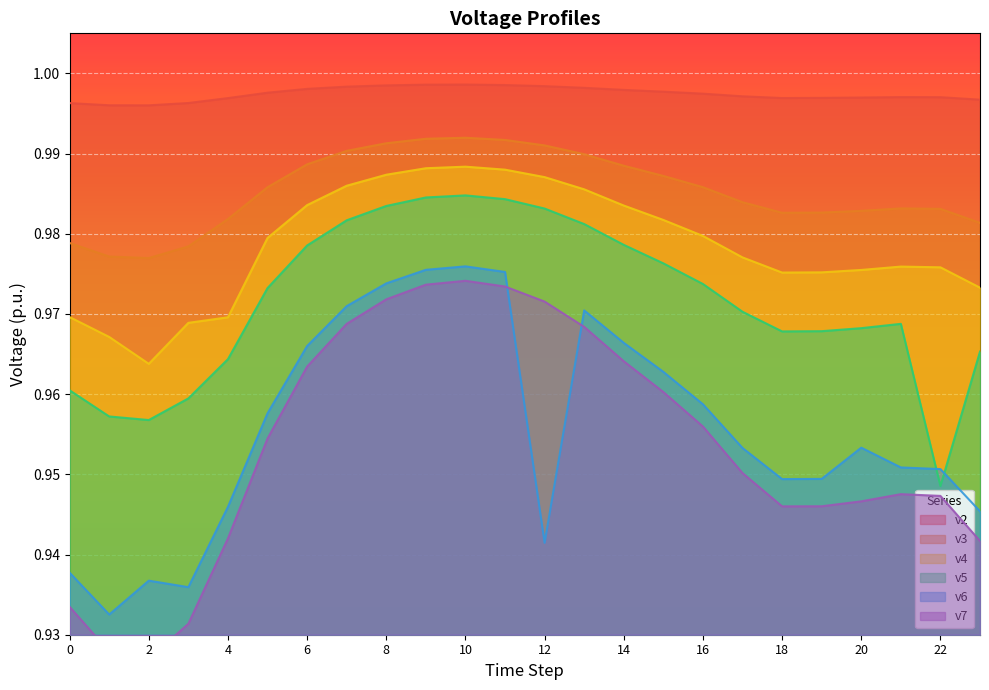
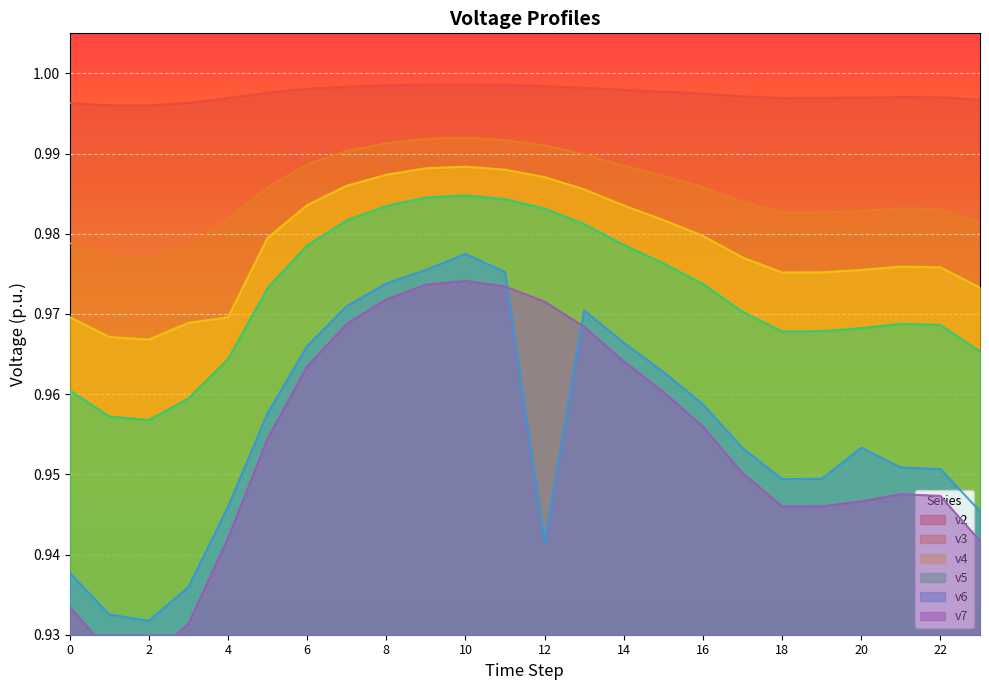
v4, 2: 0.964 -> 0.967
v6, 2: 0.937 -> 0.932
v6, 10: 0.976 -> 0.977
v5, 22: 0.949 -> 0.969
